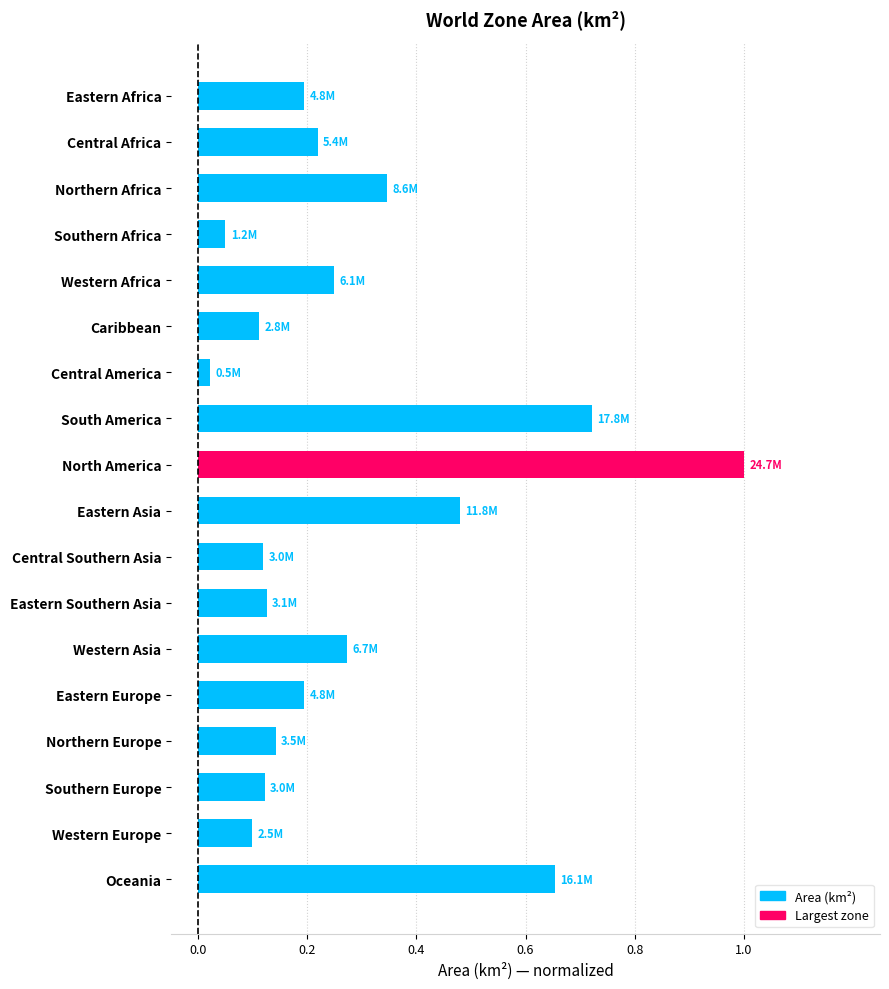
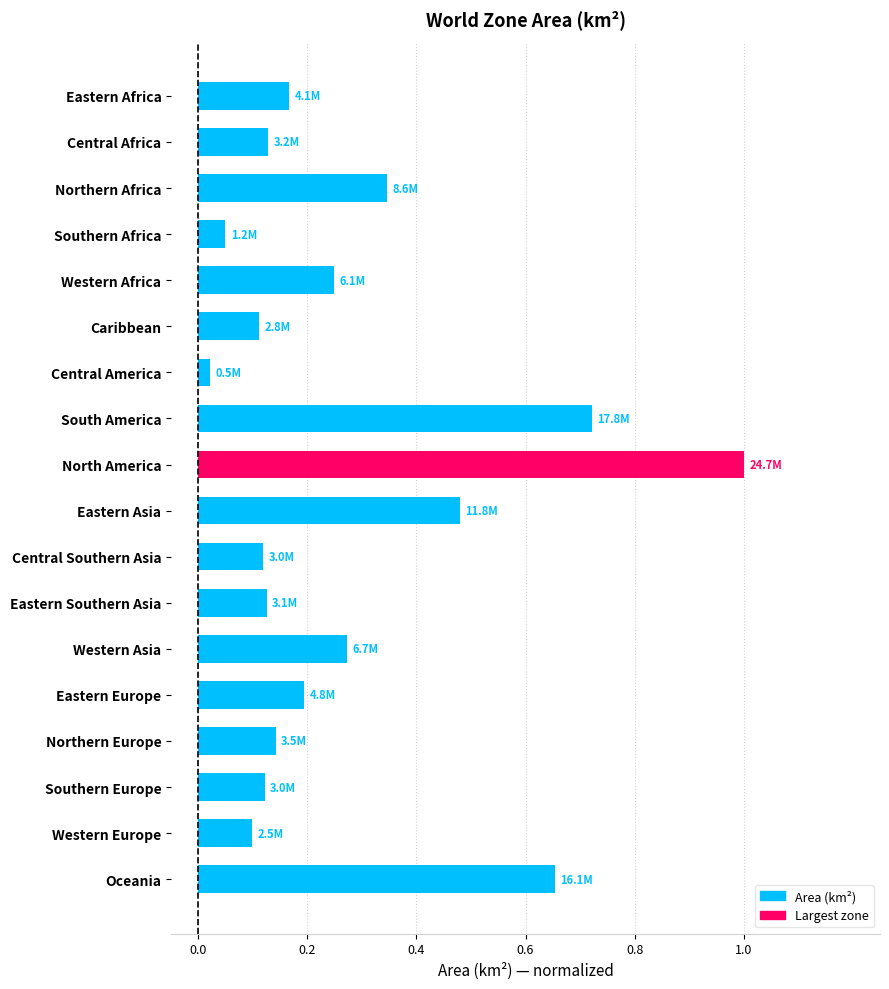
Eastern Africa: 4.8M -> 4.1M
Central Africa: 5.4M -> 3.2M
